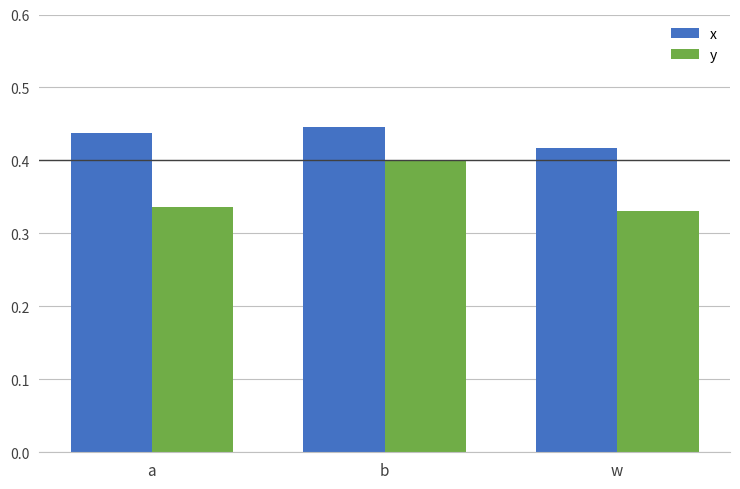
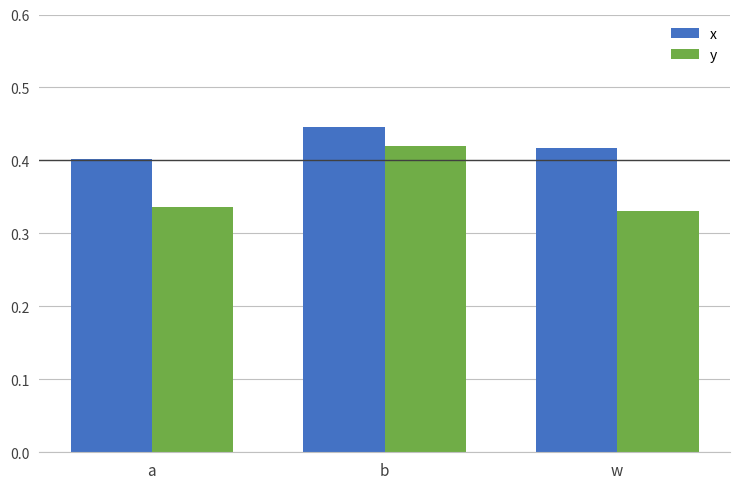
x, a: 0.44 -> 0.40
y, b: 0.40 -> 0.42
